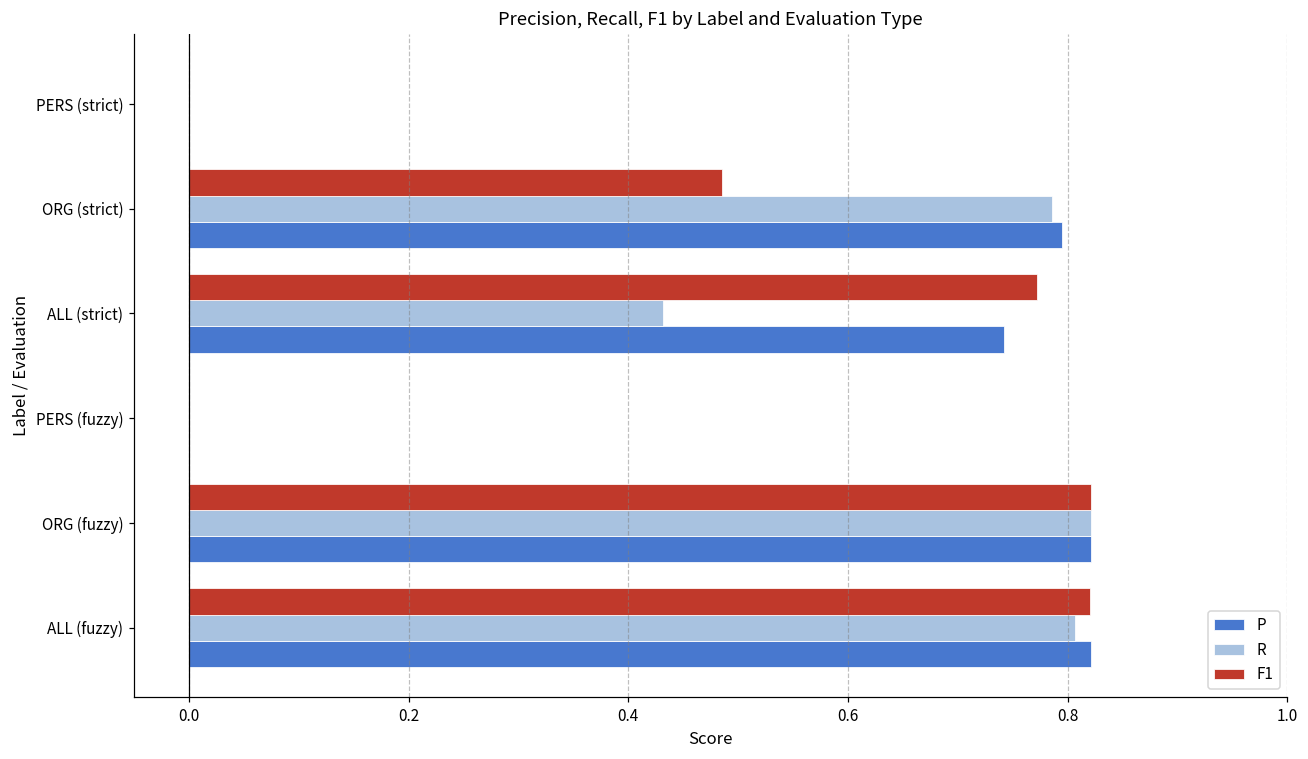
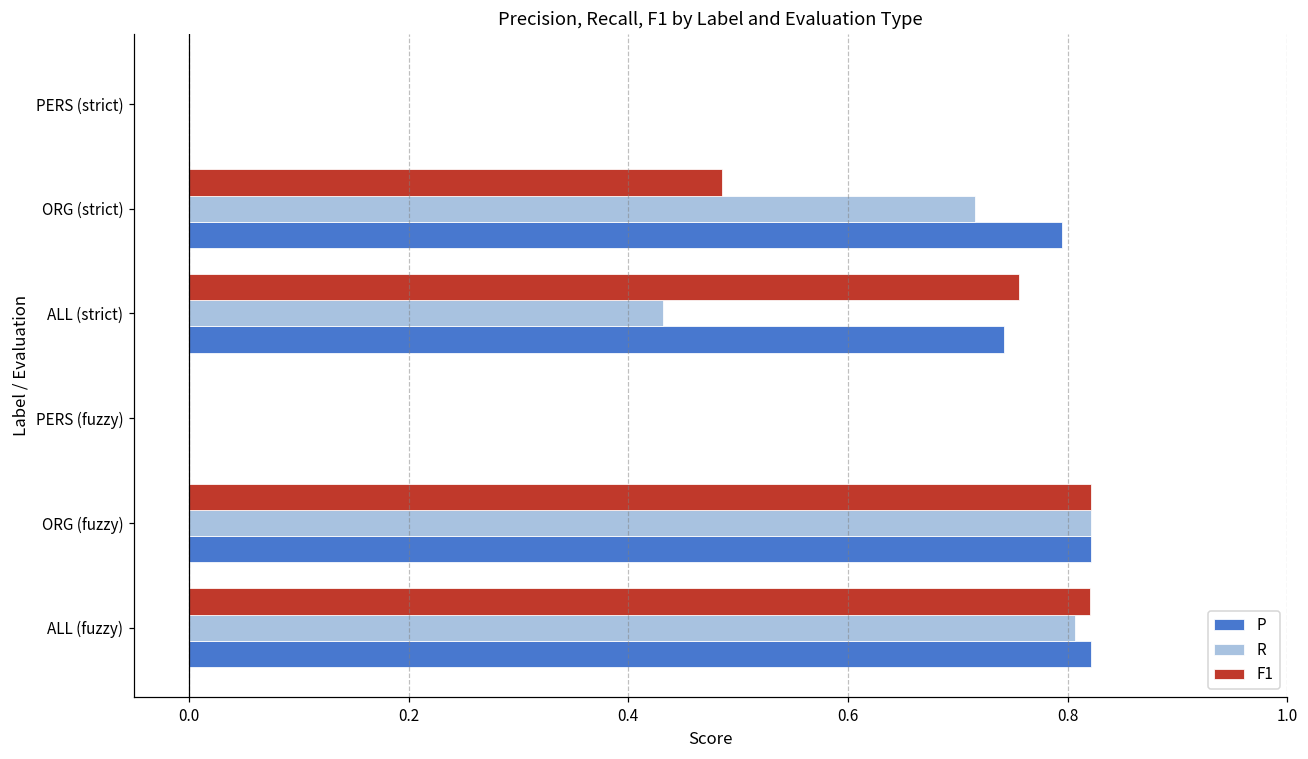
R, ORG (strict): 0.79 -> 0.72
F1, ALL (strict): 0.77 -> 0.76
